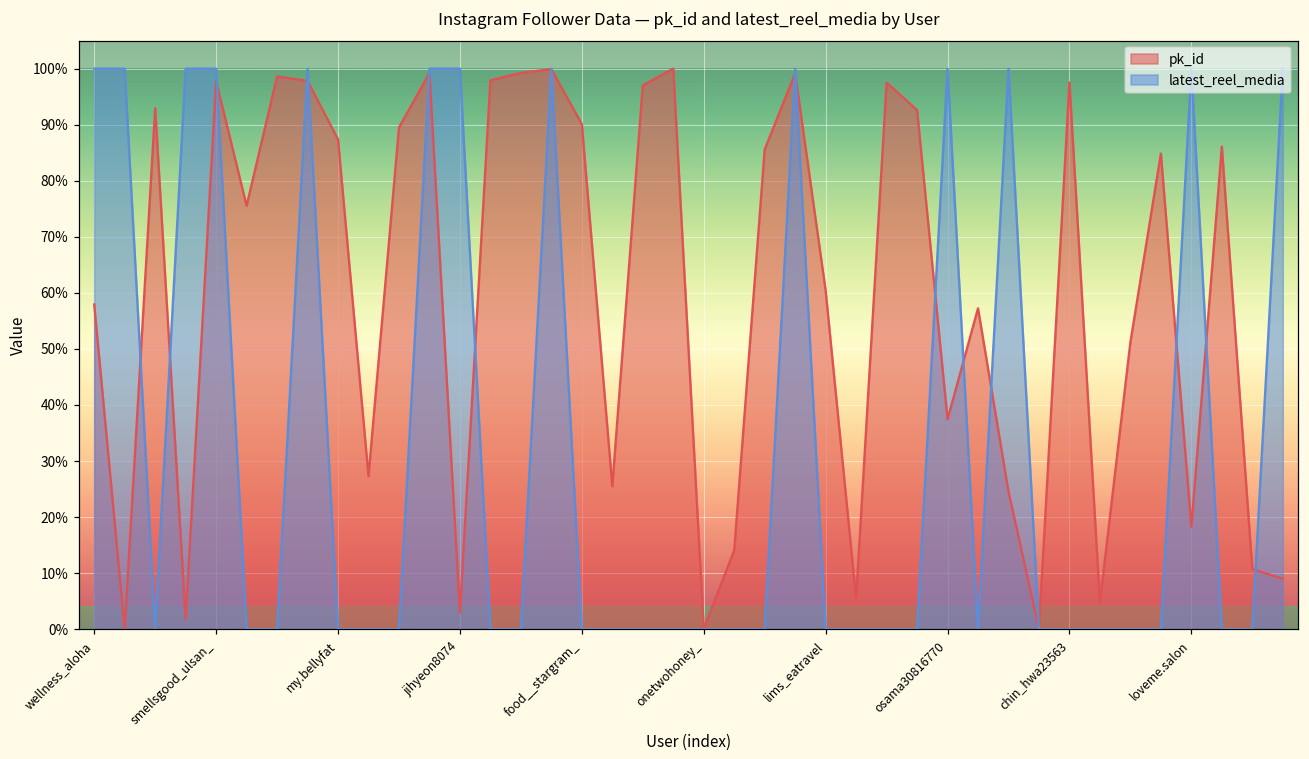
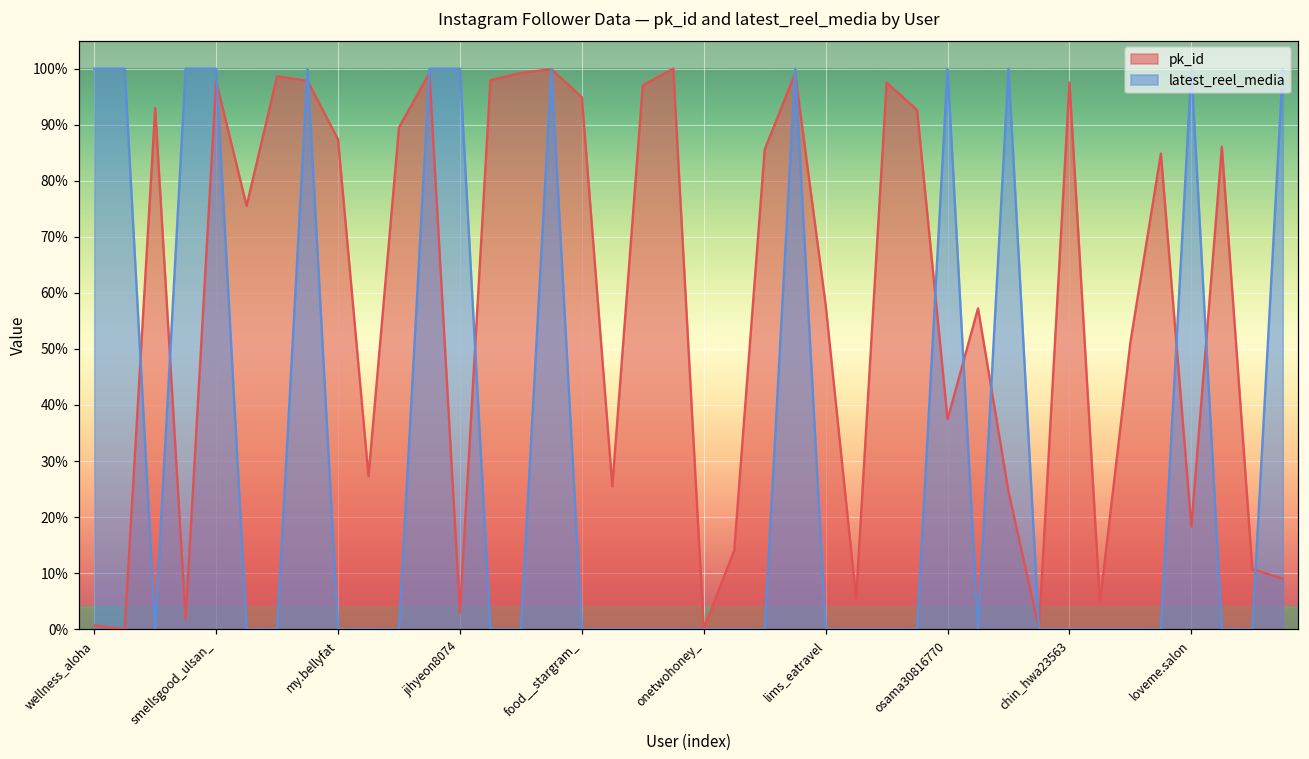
pk_id, wellness_aloha: 58% -> 1%
pk_id, food__stargram_: 90% -> 95%
pk_id, lims_eatravel: 60% -> 58%
